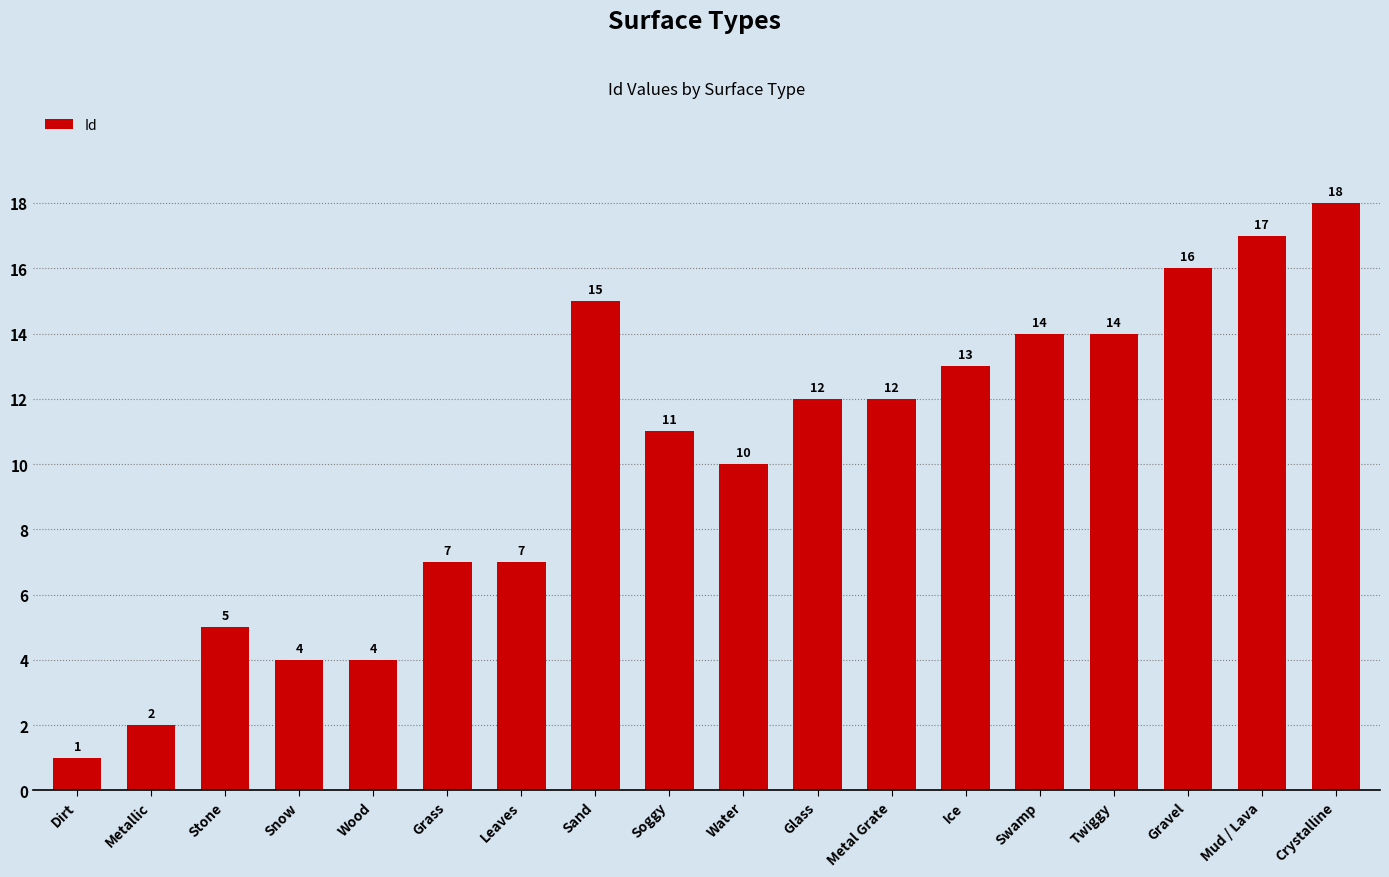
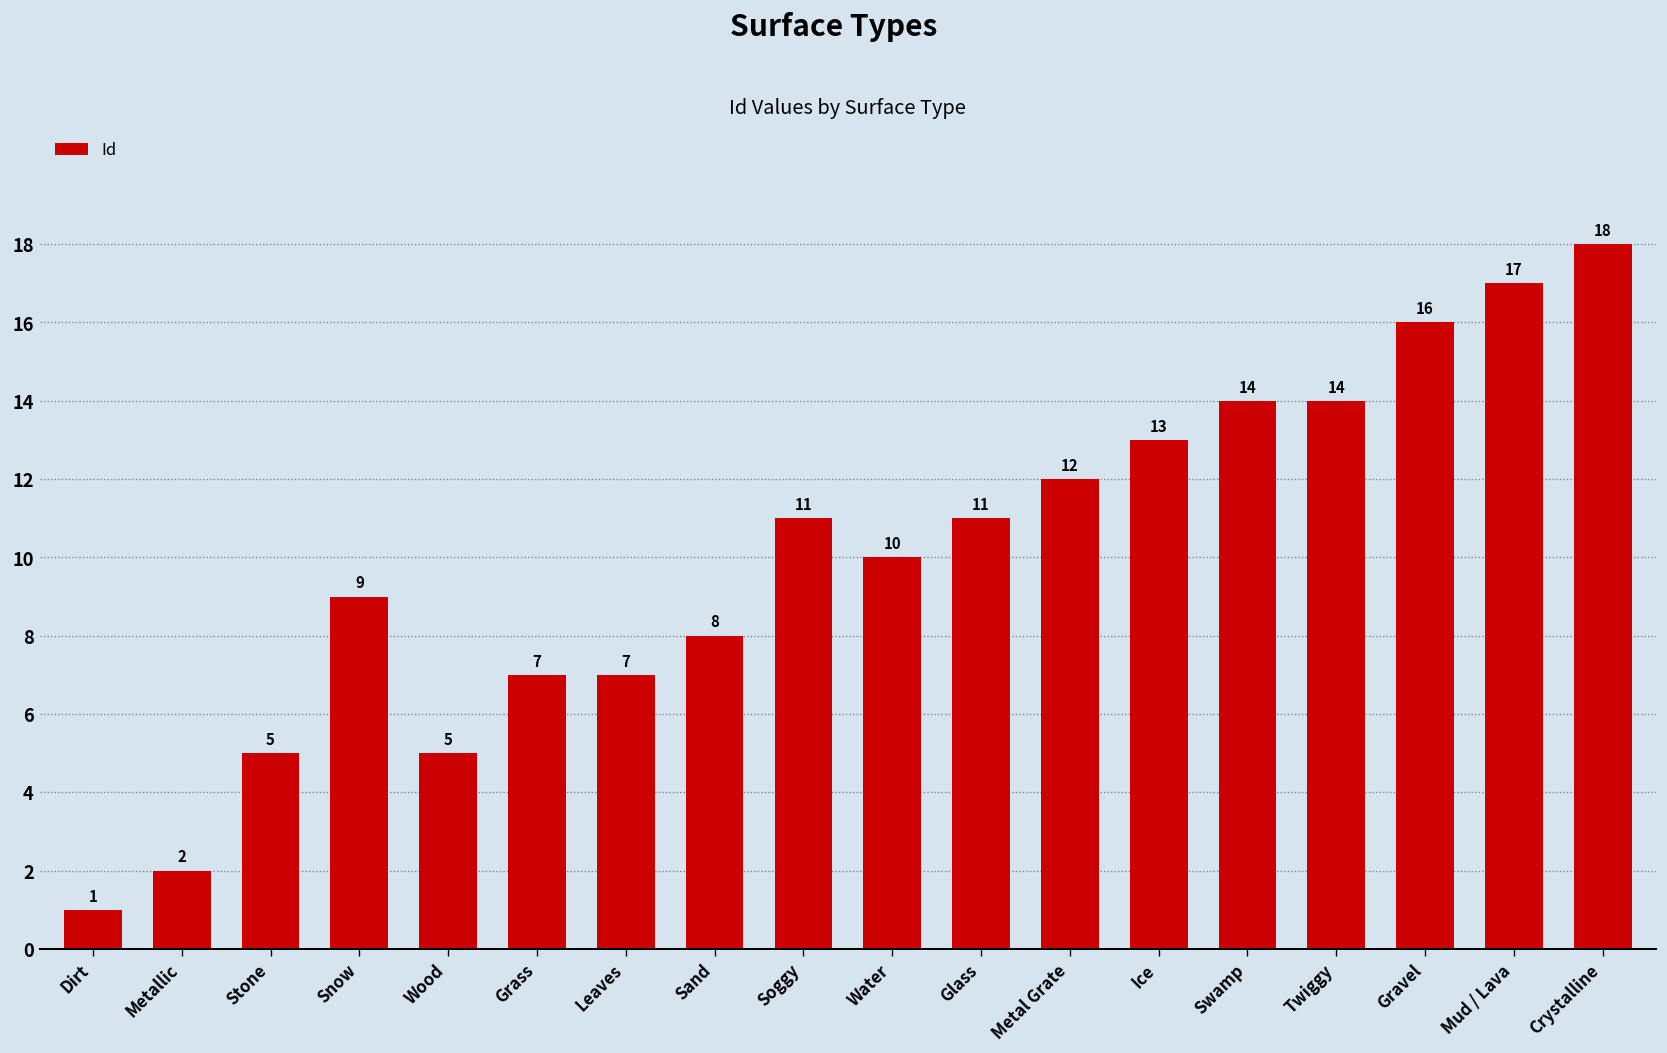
Snow: 4 -> 9
Wood: 4 -> 5
Sand: 15 -> 8
Glass: 12 -> 11
